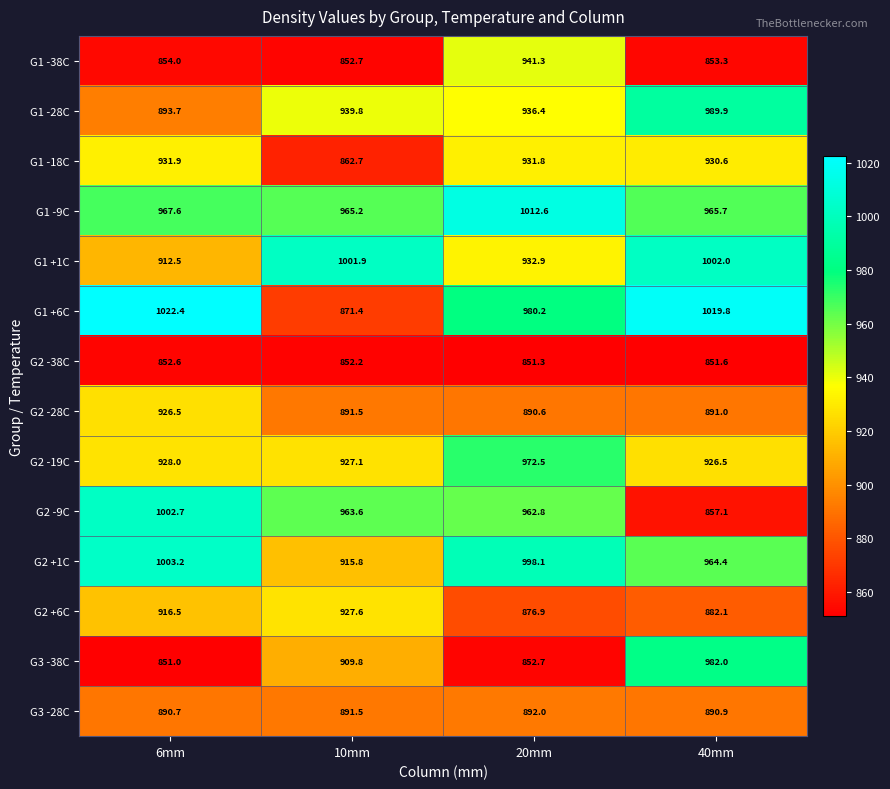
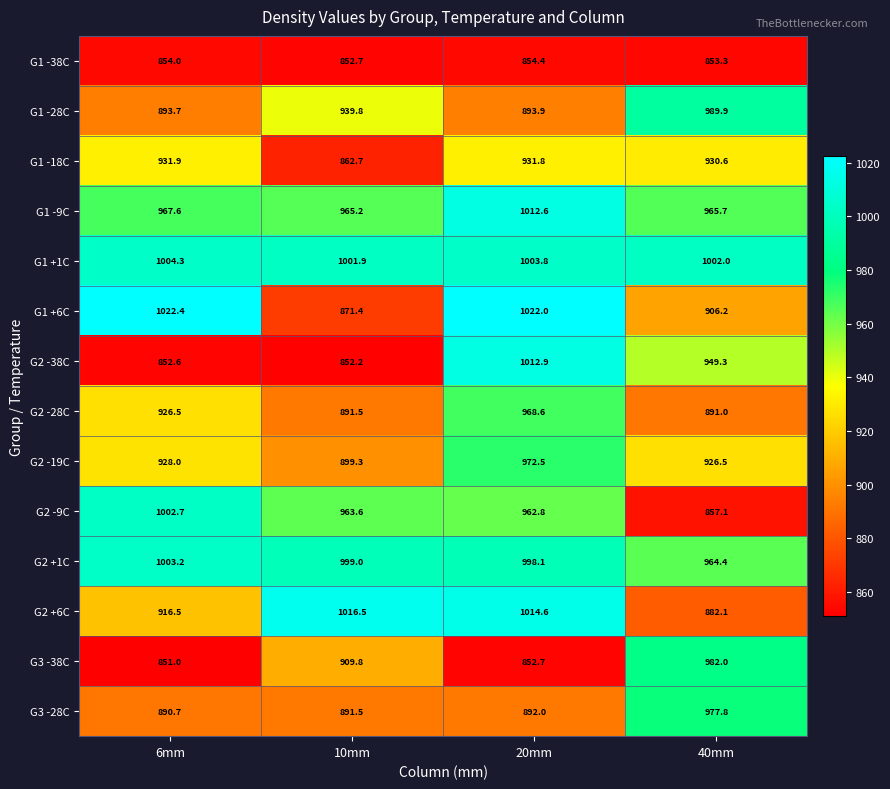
G1 -38C, 20mm: 941.3 -> 854.4
G1 -28C, 20mm: 936.4 -> 893.9
G1 +1C, 6mm: 912.5 -> 1004.3
G1 +1C, 20mm: 932.9 -> 1003.8
G1 +6C, 20mm: 980.2 -> 1022.0
G1 +6C, 40mm: 1019.8 -> 906.2
G2 -38C, 20mm: 851.3 -> 1012.9
G2 -38C, 40mm: 851.6 -> 949.3
G2 -28C, 20mm: 890.6 -> 968.6
G2 -19C, 10mm: 927.1 -> 899.3
G2 +1C, 10mm: 915.8 -> 999.0
G2 +6C, 10mm: 927.6 -> 1016.5
G2 +6C, 20mm: 876.9 -> 1014.6
G3 -28C, 40mm: 890.9 -> 977.8
